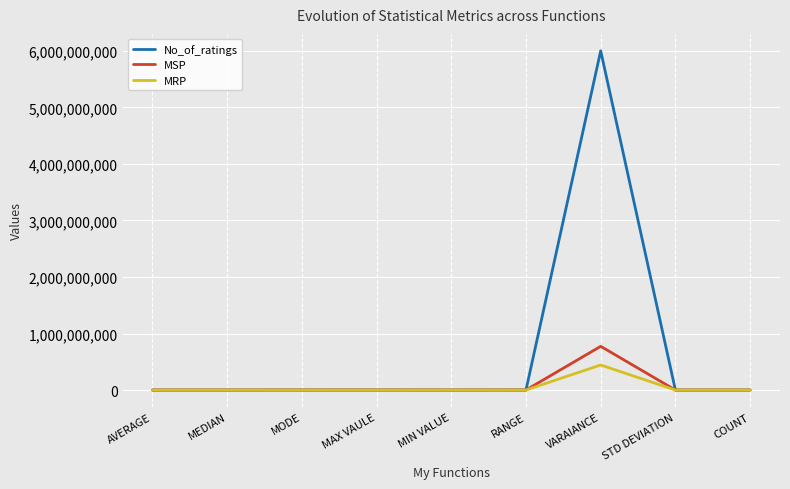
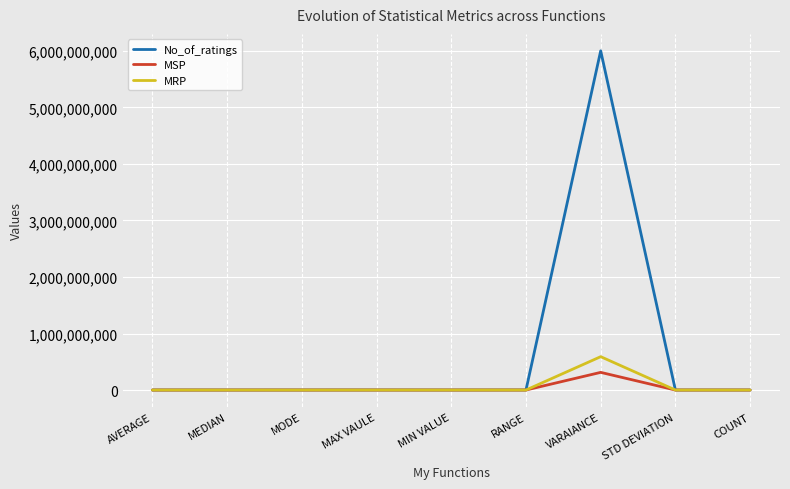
MSP, VARAIANCE: 800,000,000 -> 300,000,000
MRP, VARAIANCE: 400,000,000 -> 600,000,000
